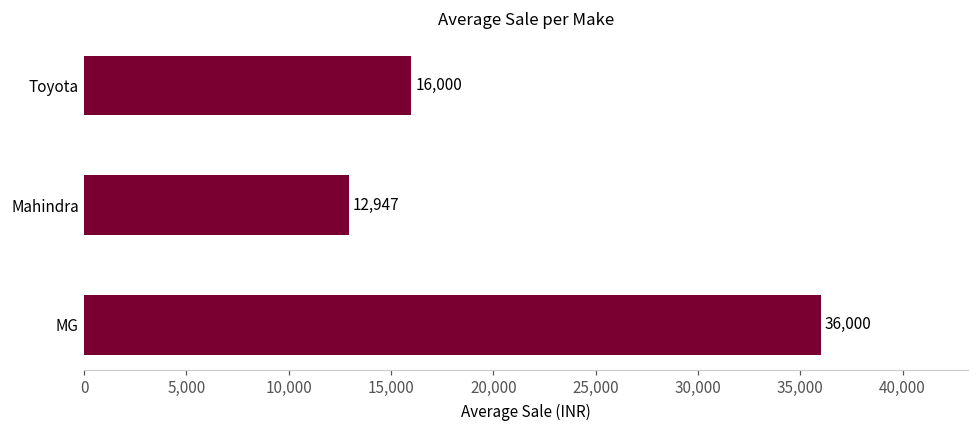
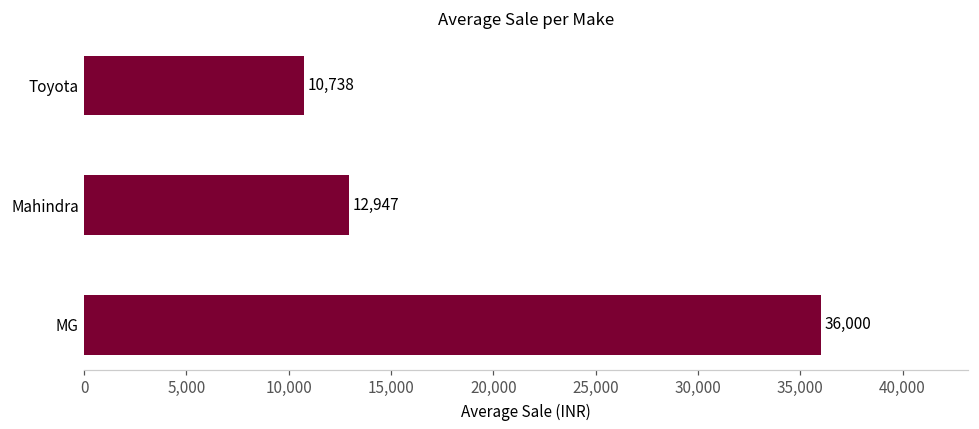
Toyota: 16,000 -> 10,738
